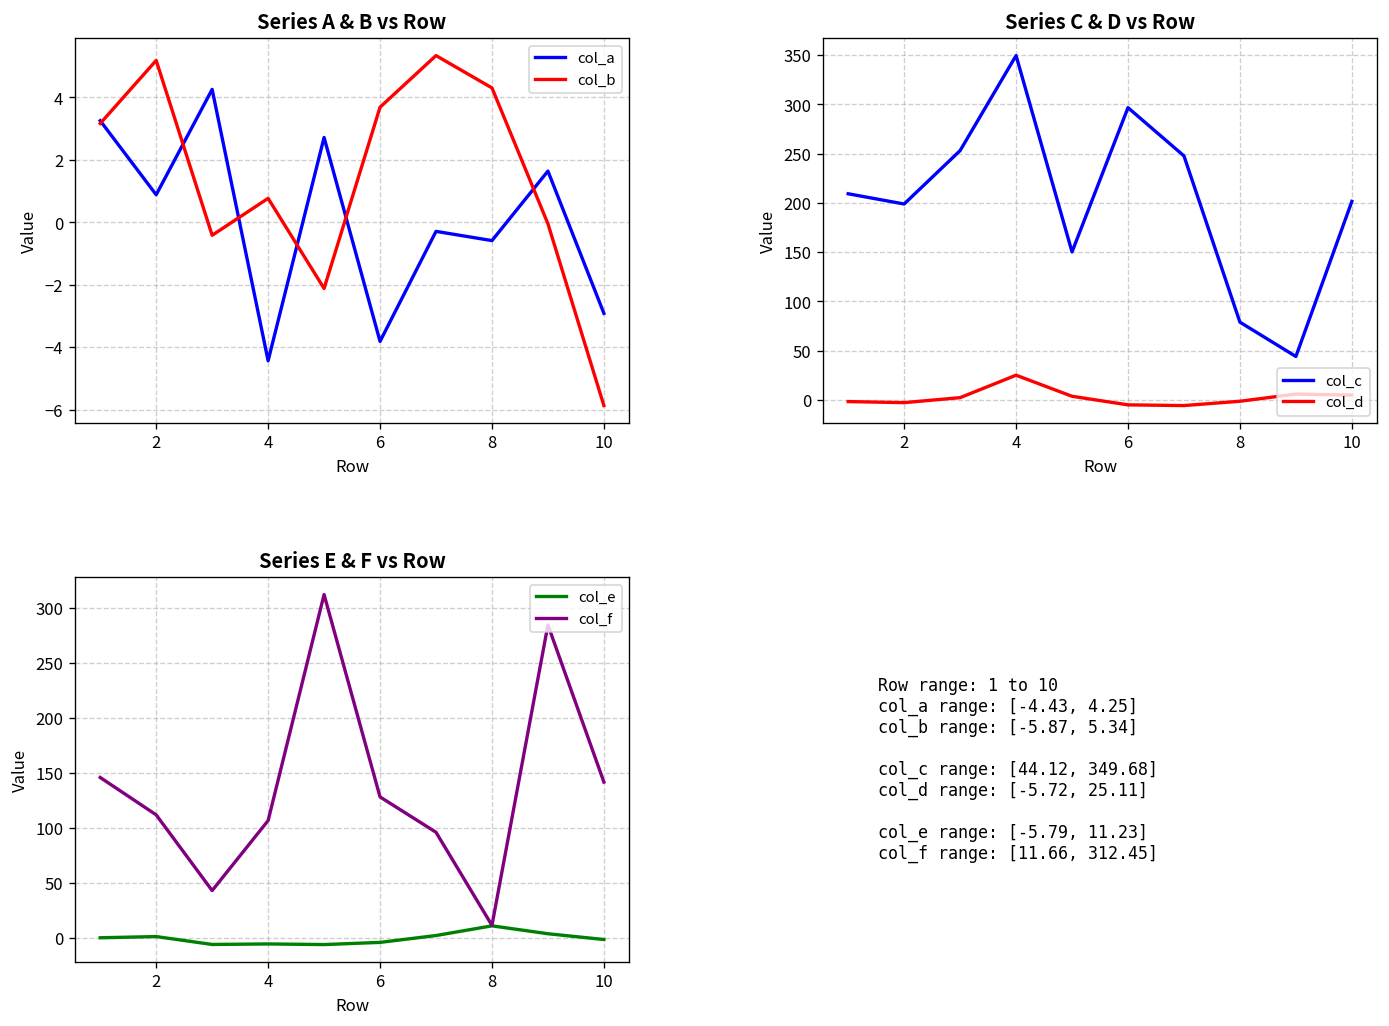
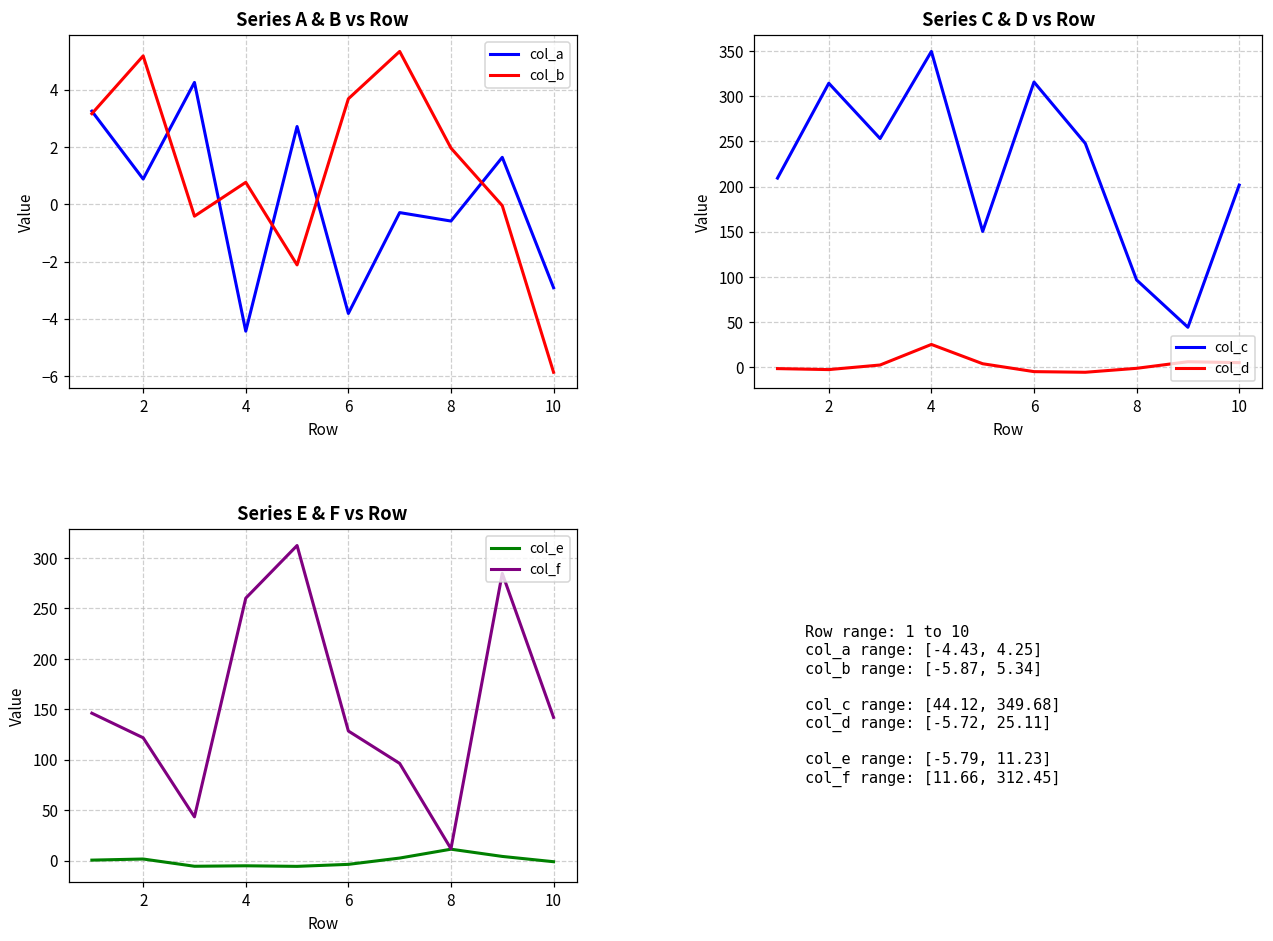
Series A & B vs Row, col_b, 8: 4.3 -> 2.0
Series C & D vs Row, col_c, 2: 200 -> 310
Series C & D vs Row, col_c, 6: 300 -> 320
Series C & D vs Row, col_c, 8: 80 -> 100
Series E & F vs Row, col_f, 2: 110 -> 120
Series E & F vs Row, col_f, 4: 110 -> 260
